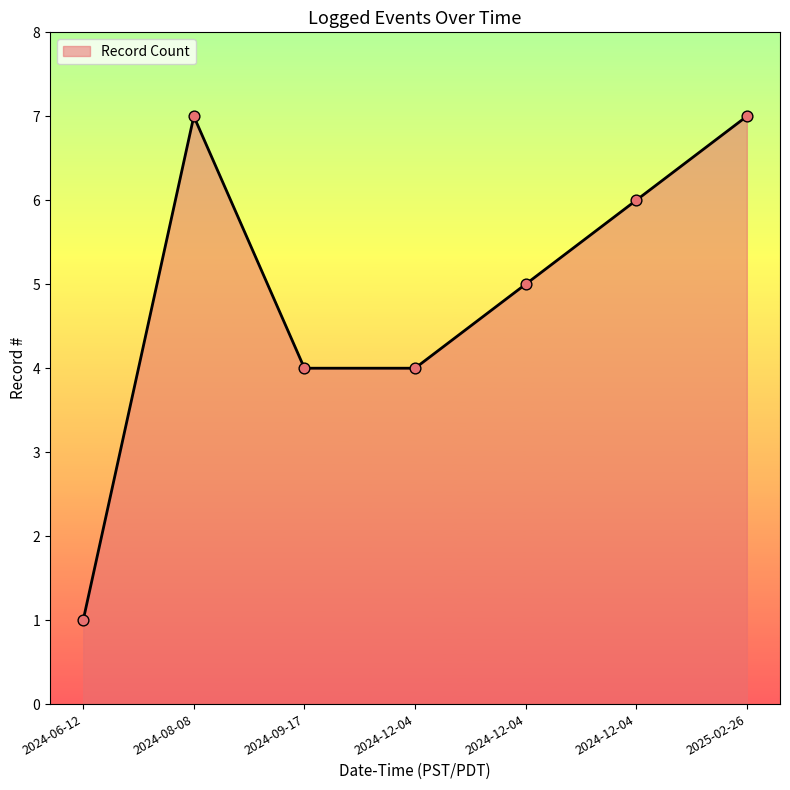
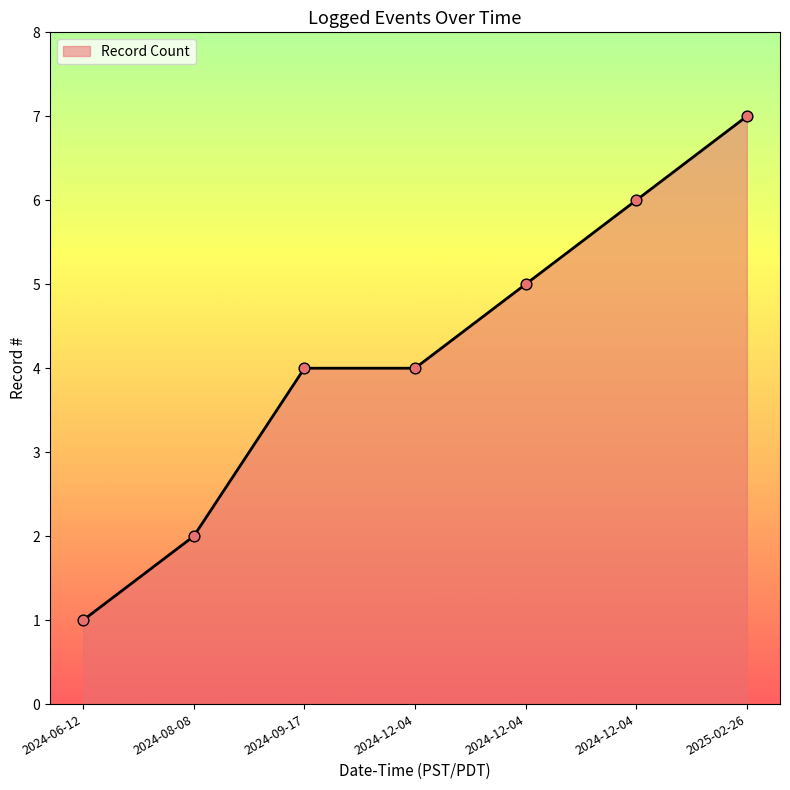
2024-08-08: 7 -> 2
